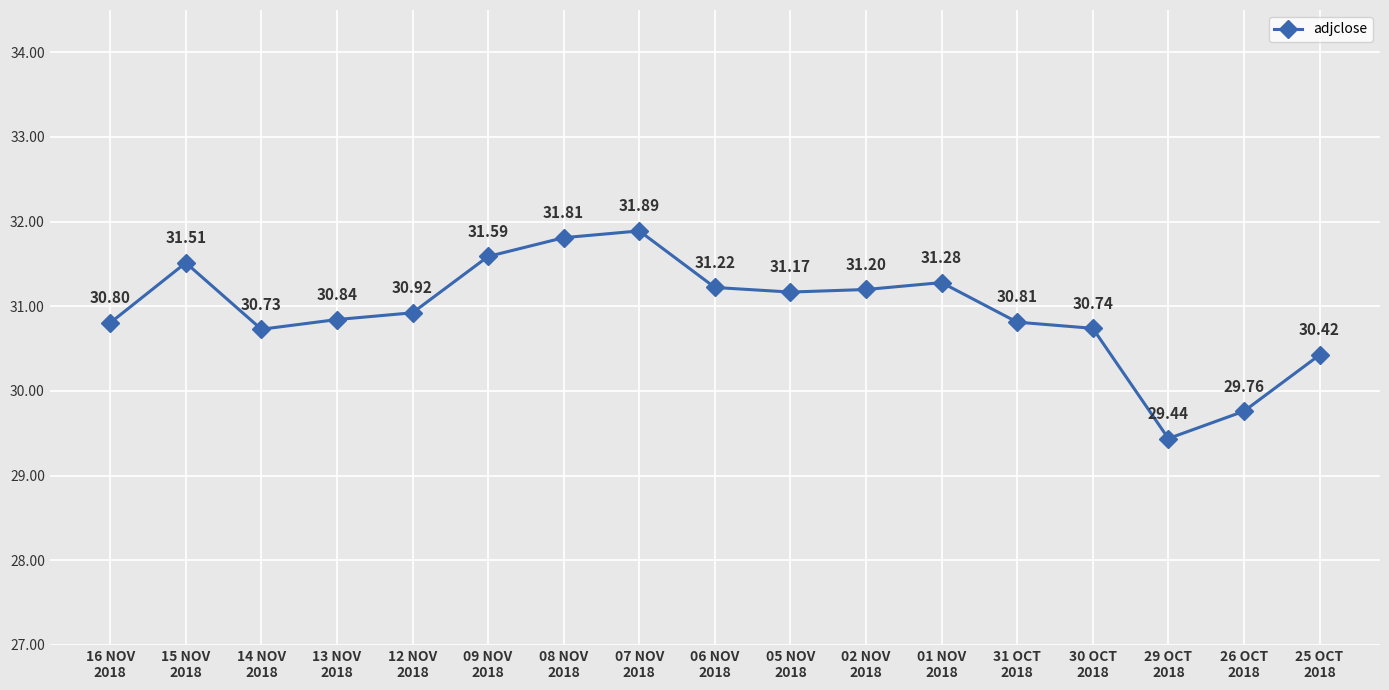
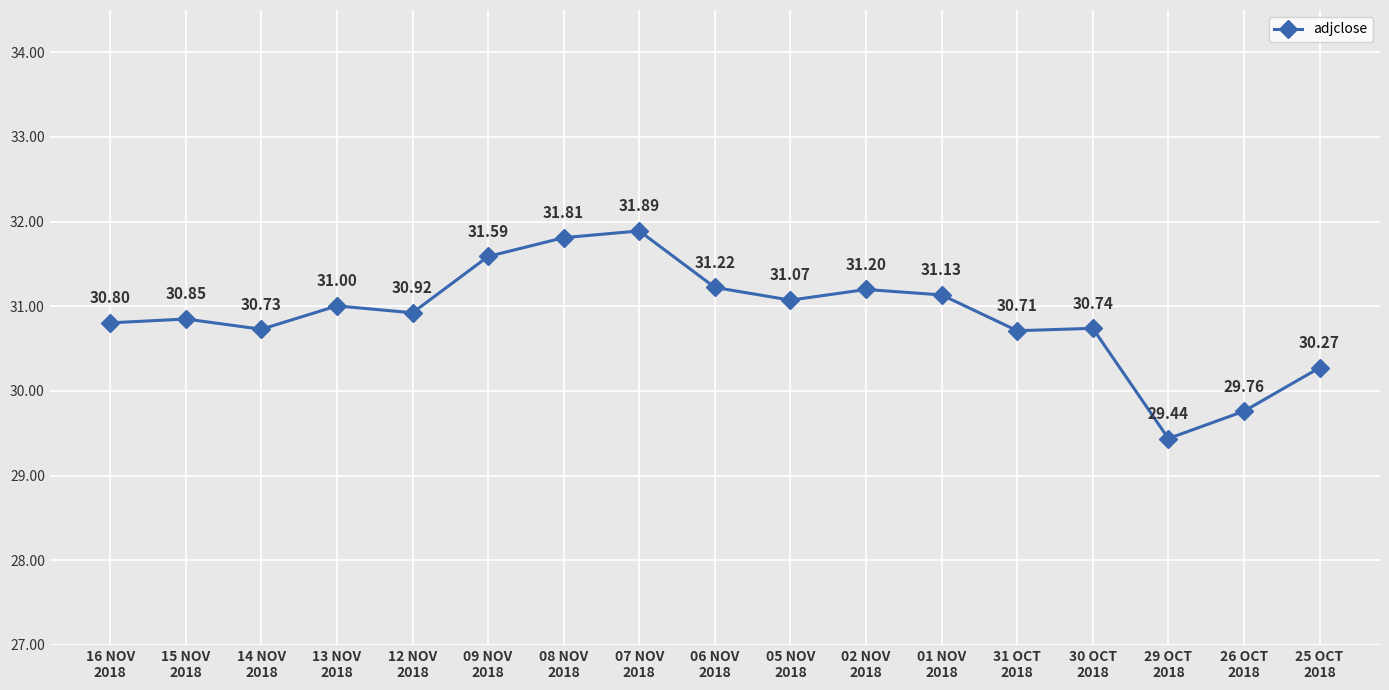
15 NOV 2018: 31.51 -> 30.85
13 NOV 2018: 30.84 -> 31.00
05 NOV 2018: 31.17 -> 31.07
01 NOV 2018: 31.28 -> 31.13
31 OCT 2018: 30.81 -> 30.71
25 OCT 2018: 30.42 -> 30.27
